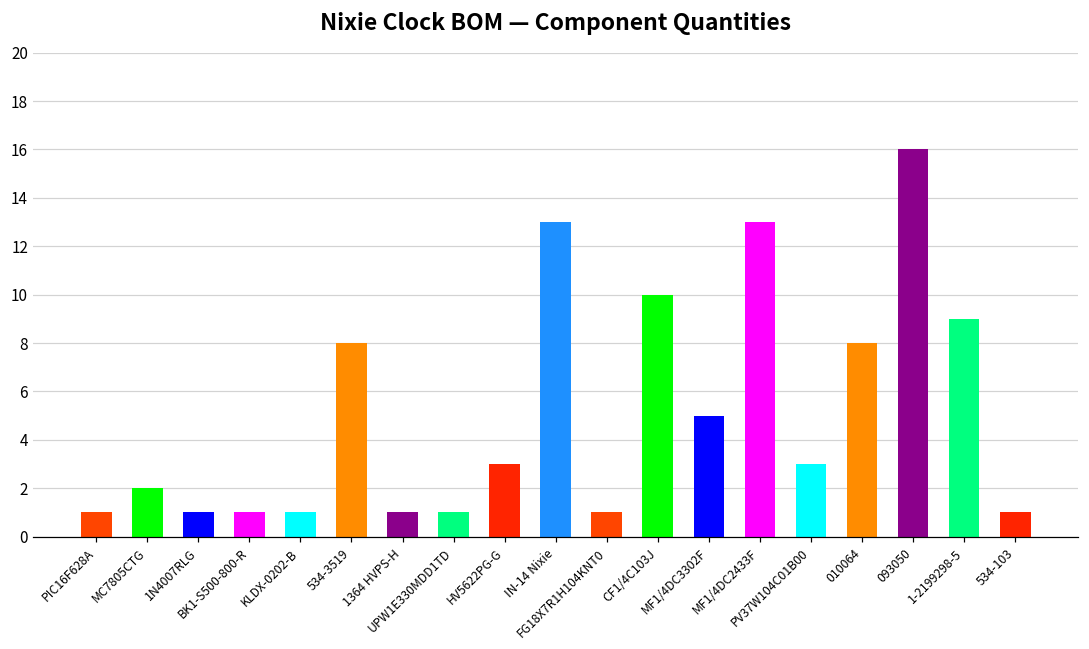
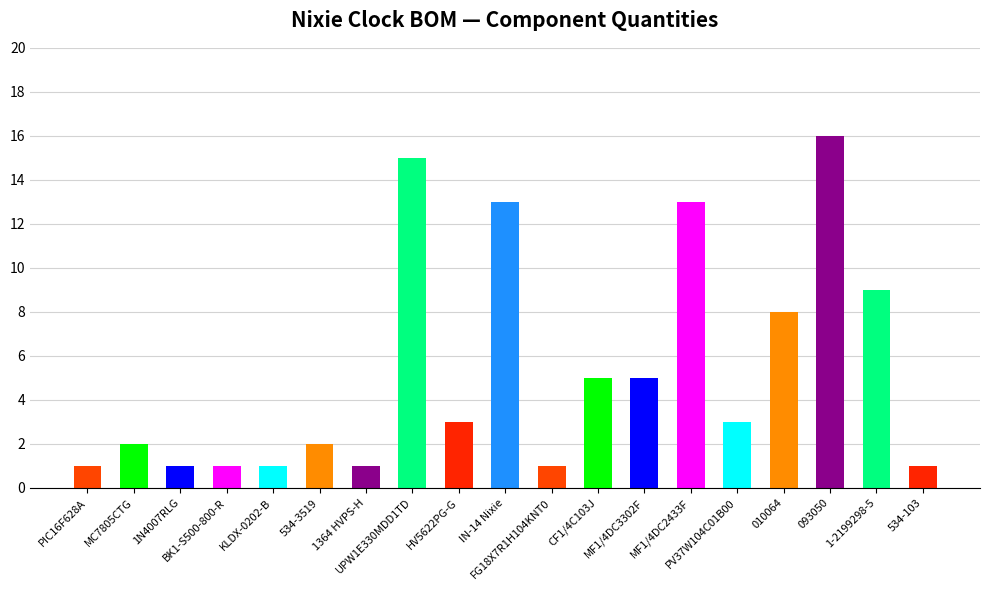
534-3519: 8 -> 2
UPW1E330MDD1TD: 1 -> 15
CF1/4C103J: 10 -> 5
